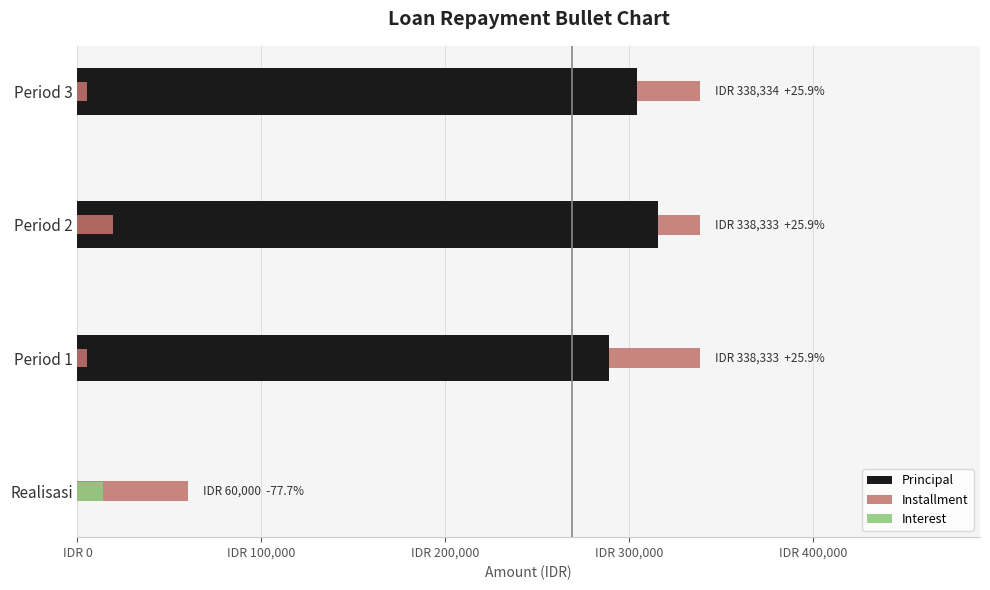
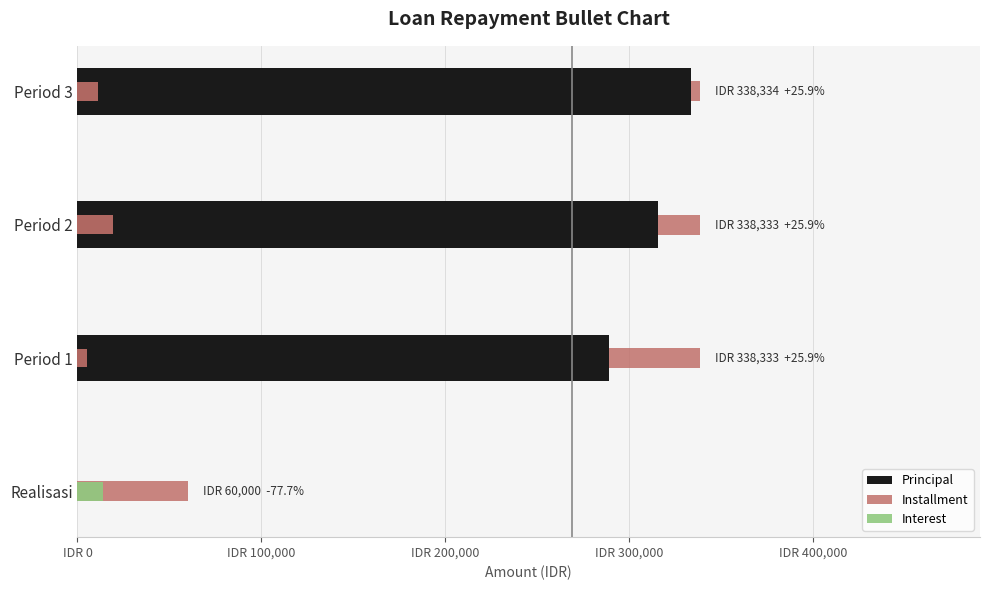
Principal, Period 3: IDR 304,000 -> IDR 333,000
Interest, Period 3: IDR 5,000 -> IDR 11,000
